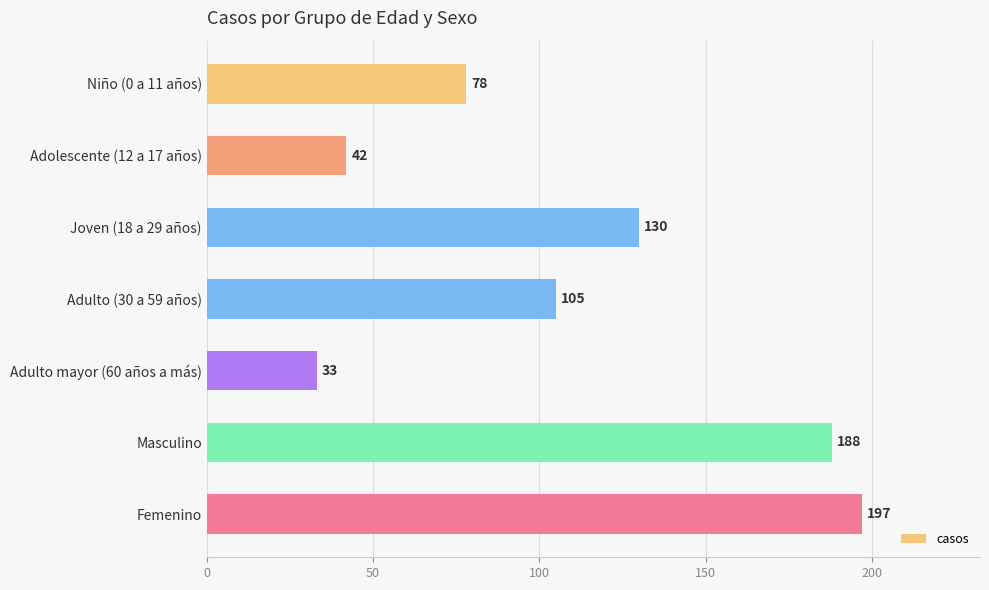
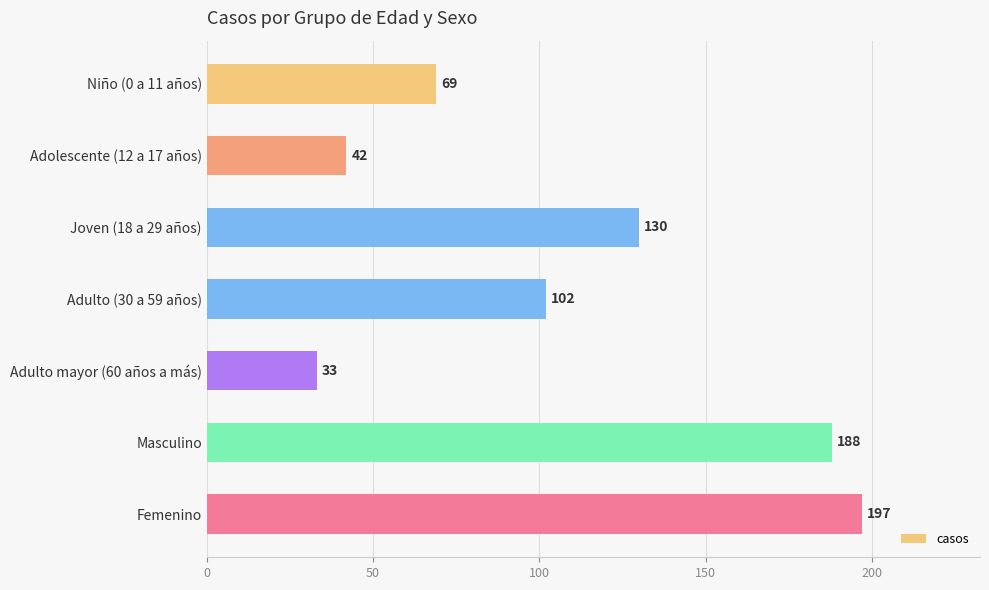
Niño (0 a 11 años): 78 -> 69
Adulto (30 a 59 años): 105 -> 102
